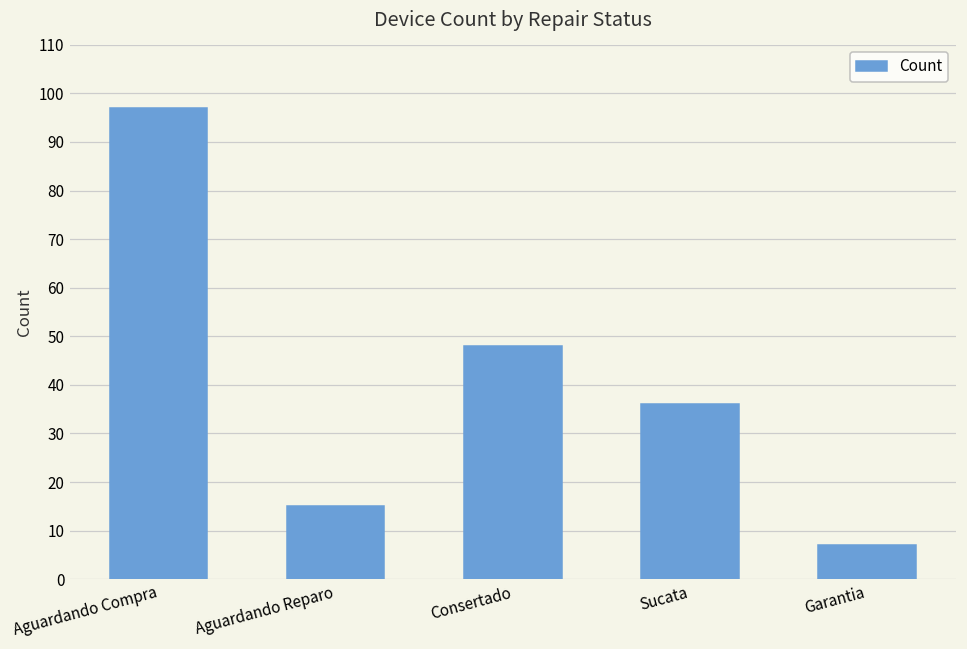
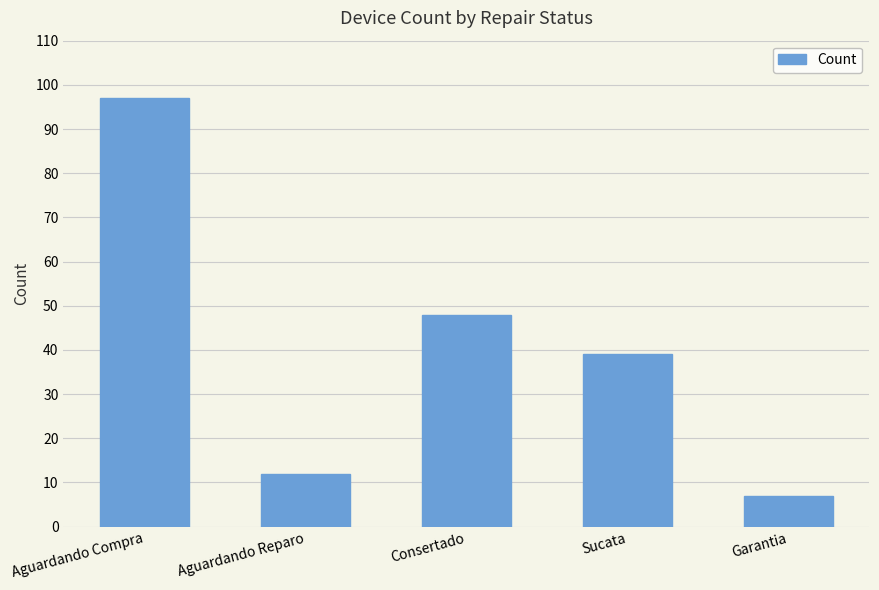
Aguardando Reparo: 15 -> 12
Sucata: 36 -> 39
